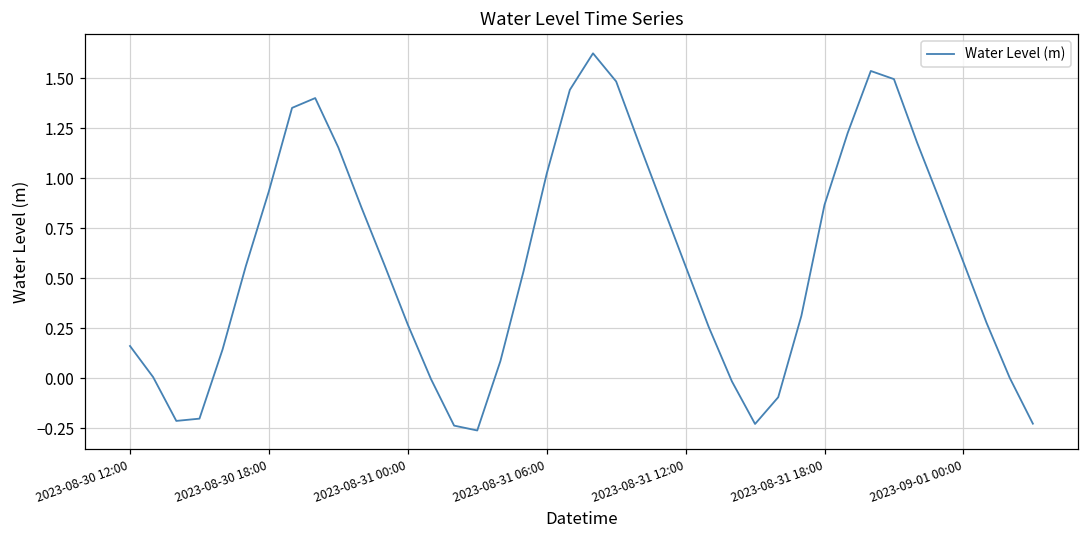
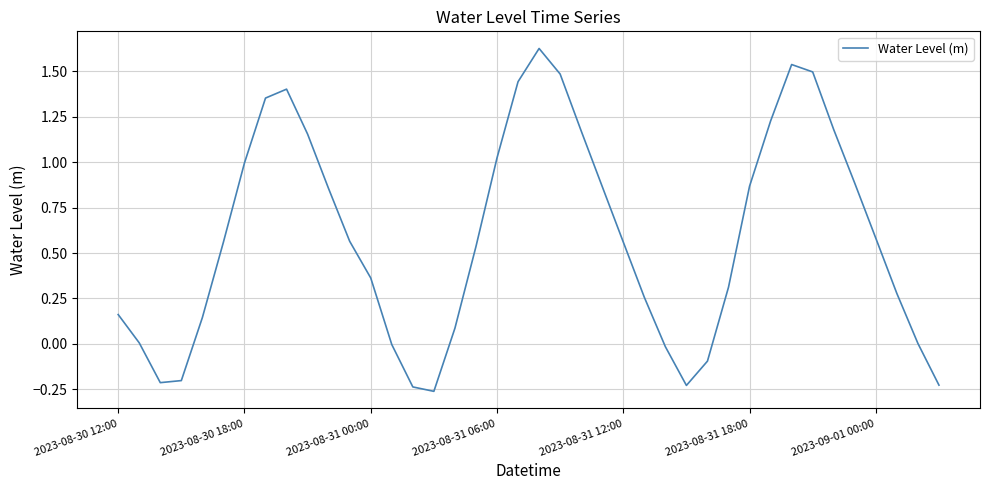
2023-08-30 18:00: 0.94 -> 1.00
2023-08-31 00:00: 0.27 -> 0.36
